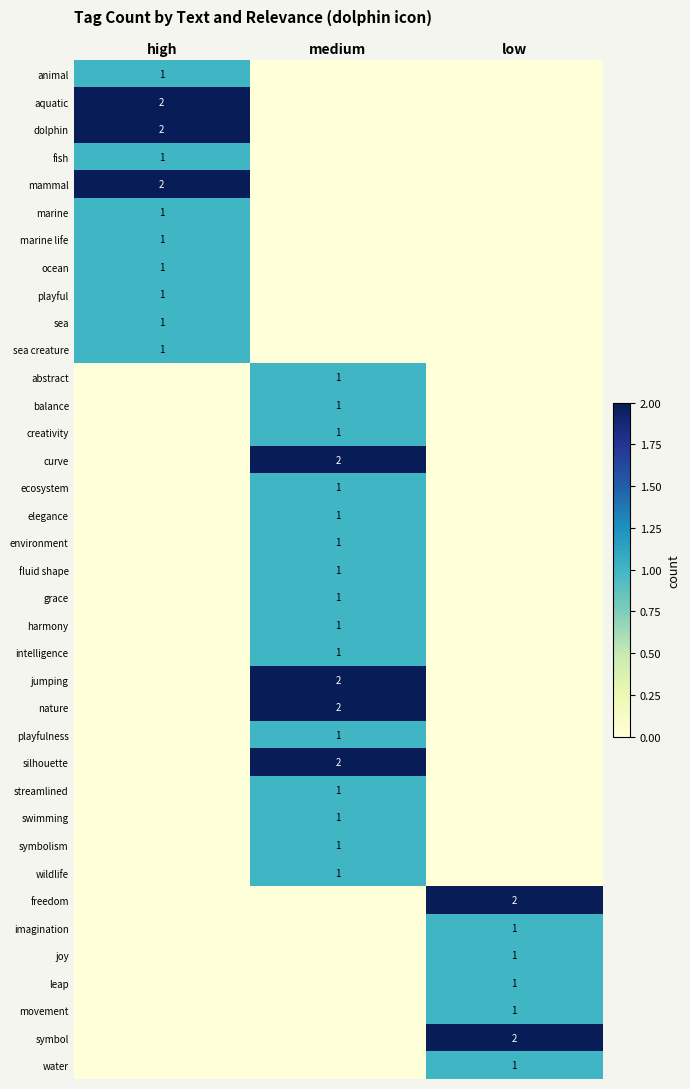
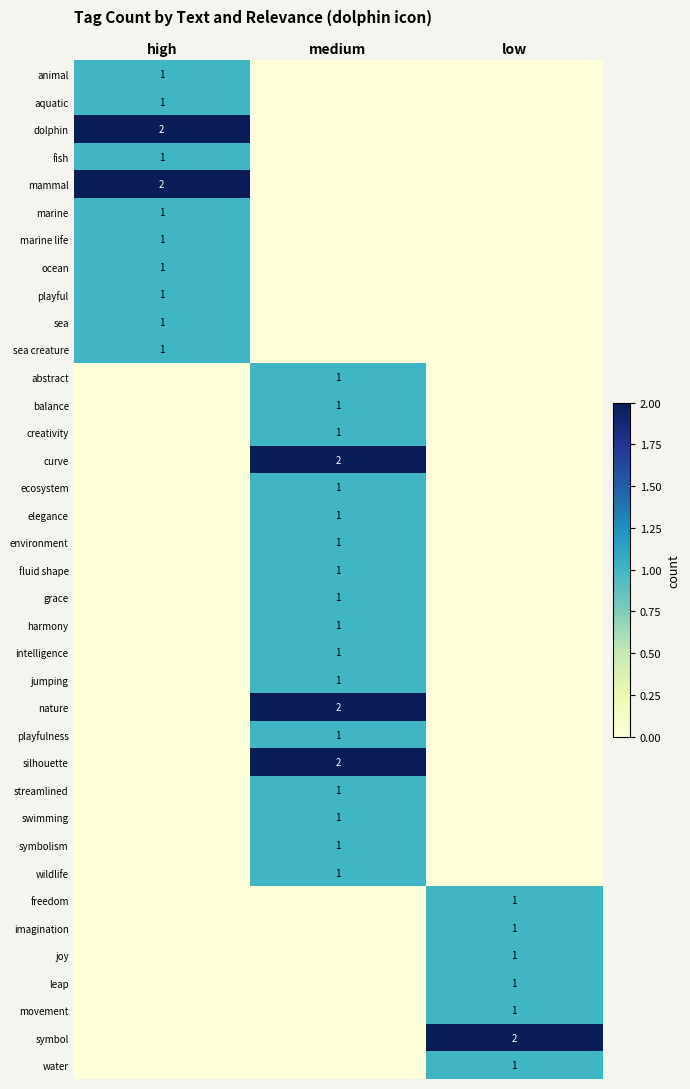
aquatic, high: 2 -> 1
jumping, medium: 2 -> 1
freedom, low: 2 -> 1
